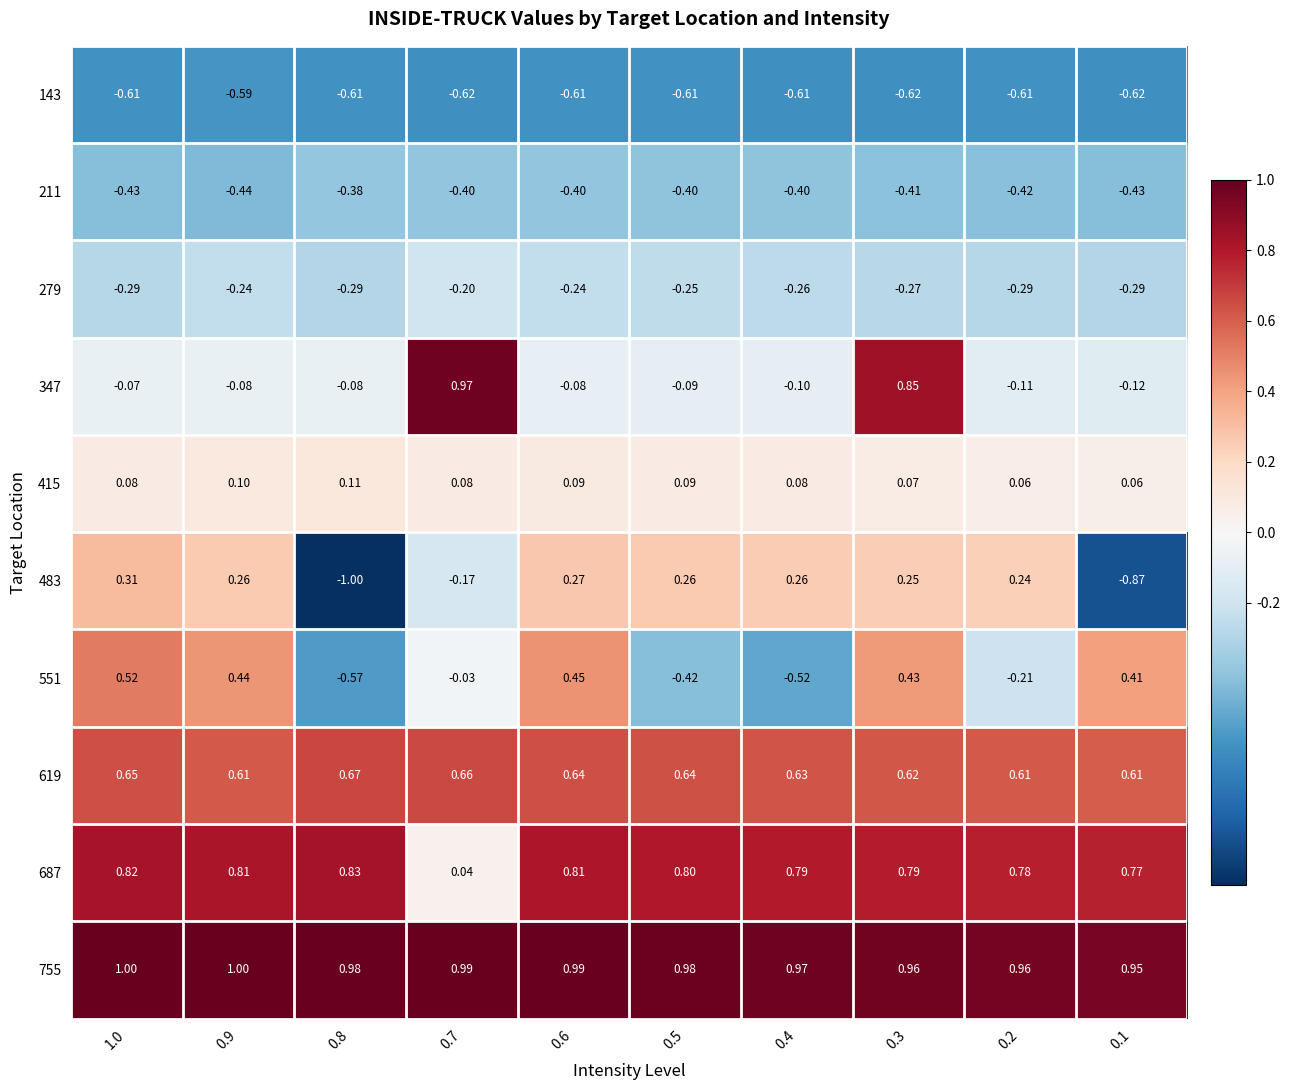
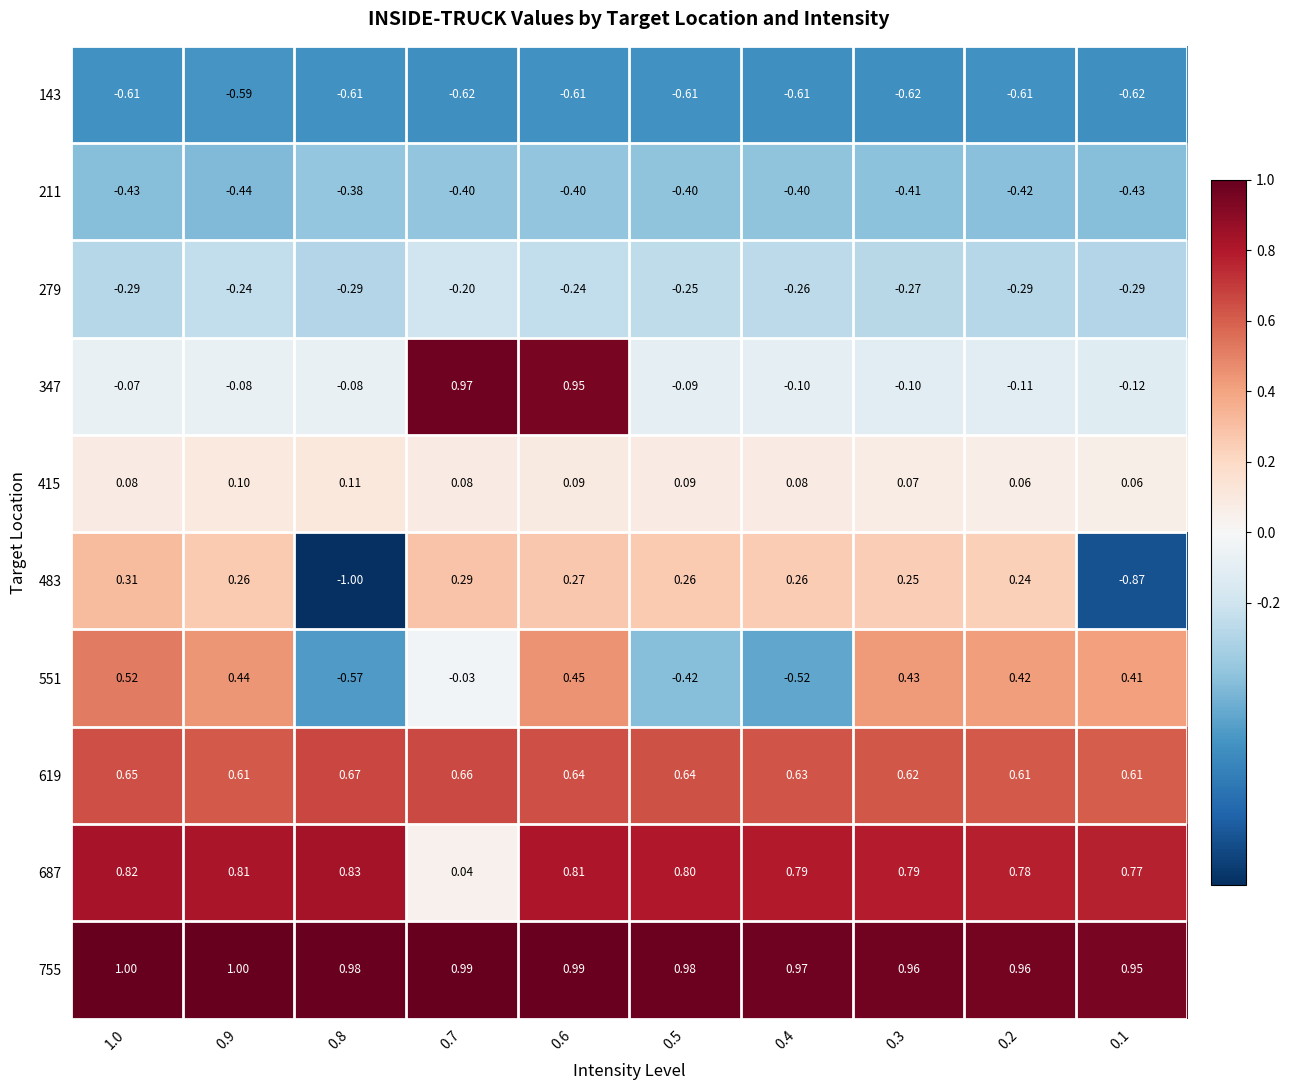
347, 0.6: -0.08 -> 0.95
347, 0.3: 0.85 -> -0.10
483, 0.7: -0.17 -> 0.29
551, 0.2: -0.21 -> 0.42
